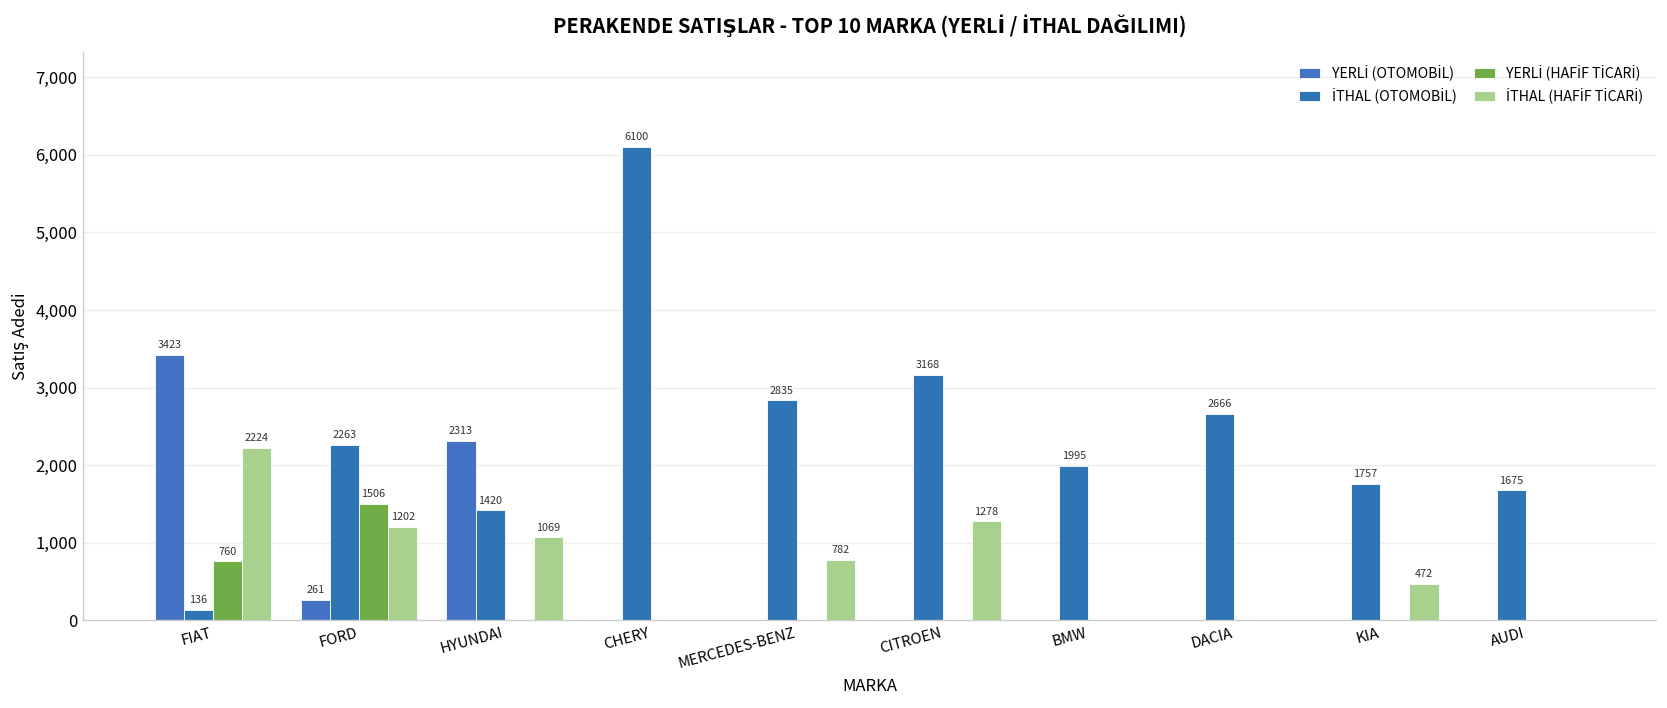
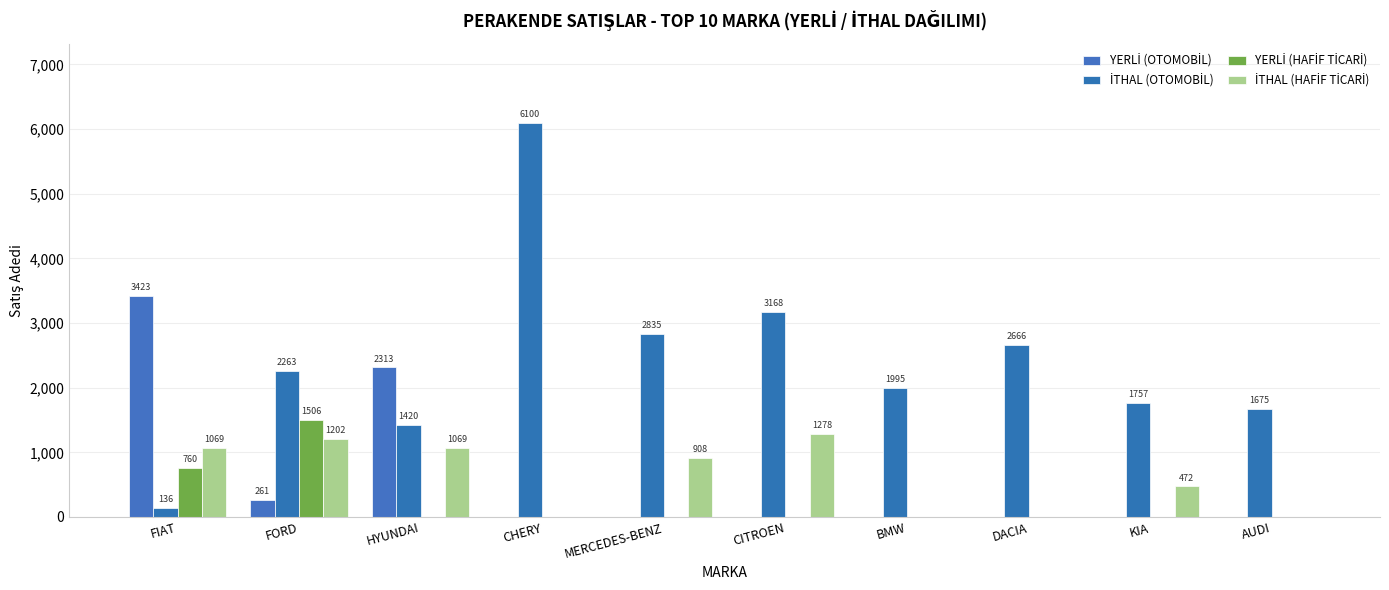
İTHAL (HAFİF TİCARİ), FIAT: 2224 -> 1069
İTHAL (HAFİF TİCARİ), MERCEDES-BENZ: 782 -> 908
